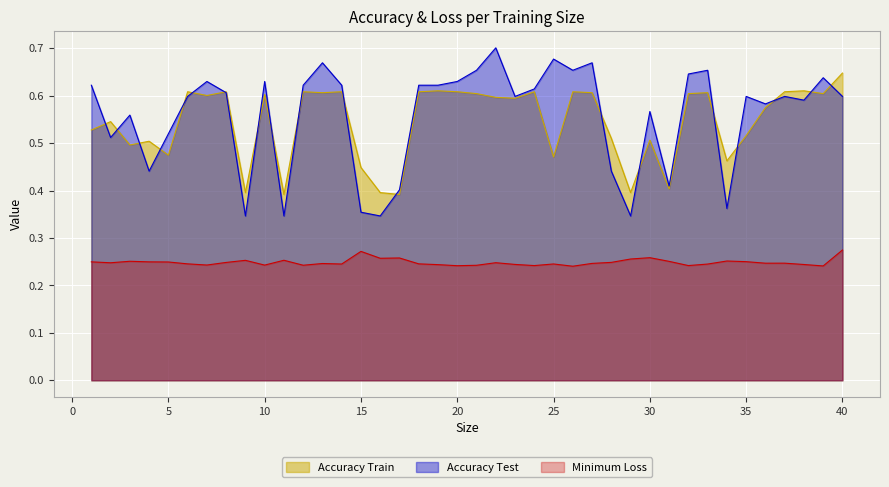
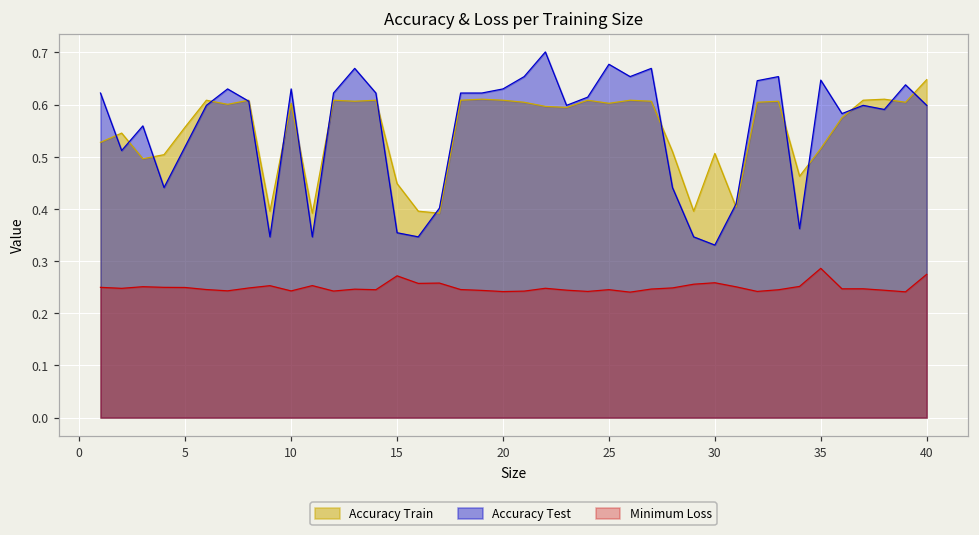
Accuracy Train, 5: 0.47 -> 0.56
Accuracy Train, 25: 0.47 -> 0.60
Accuracy Test, 30: 0.57 -> 0.33
Accuracy Test, 35: 0.60 -> 0.65
Minimum Loss, 35: 0.25 -> 0.29
